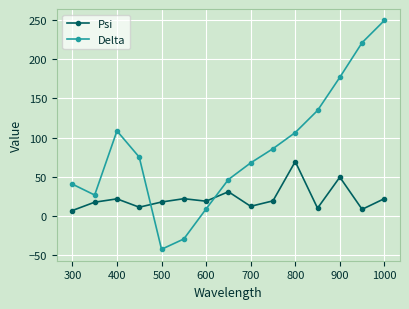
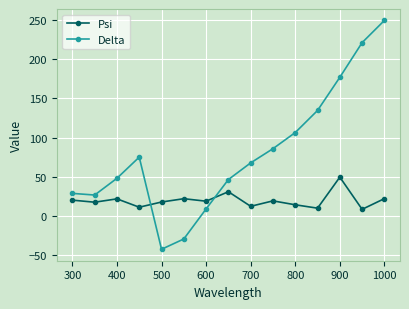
Psi, 300: 10 -> 20
Delta, 300: 40 -> 30
Delta, 400: 110 -> 50
Psi, 800: 70 -> 10
